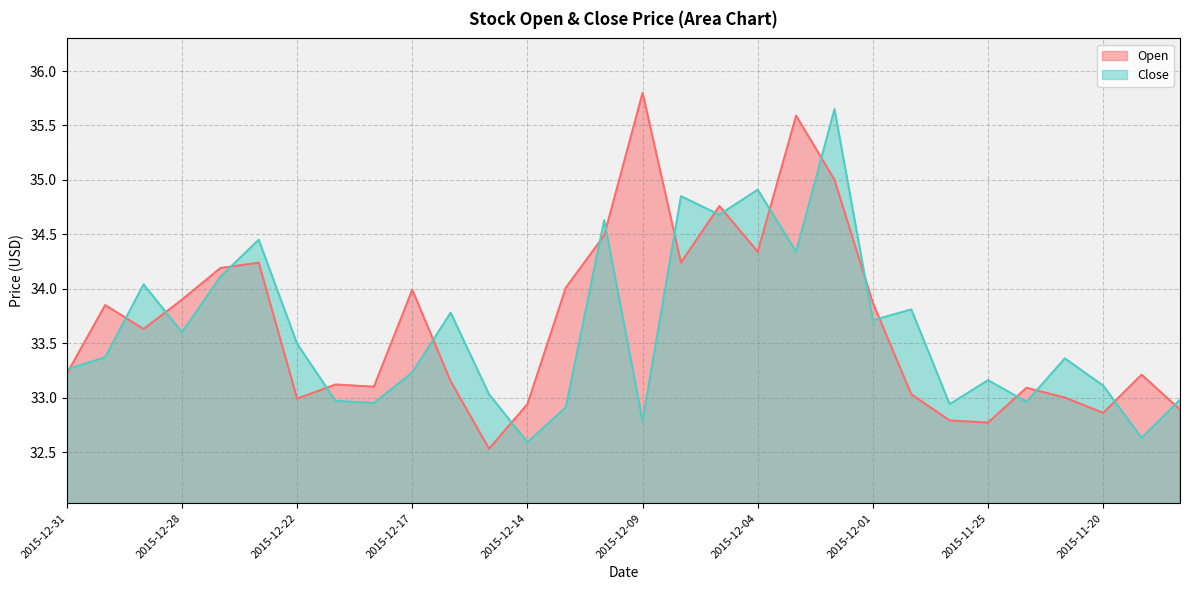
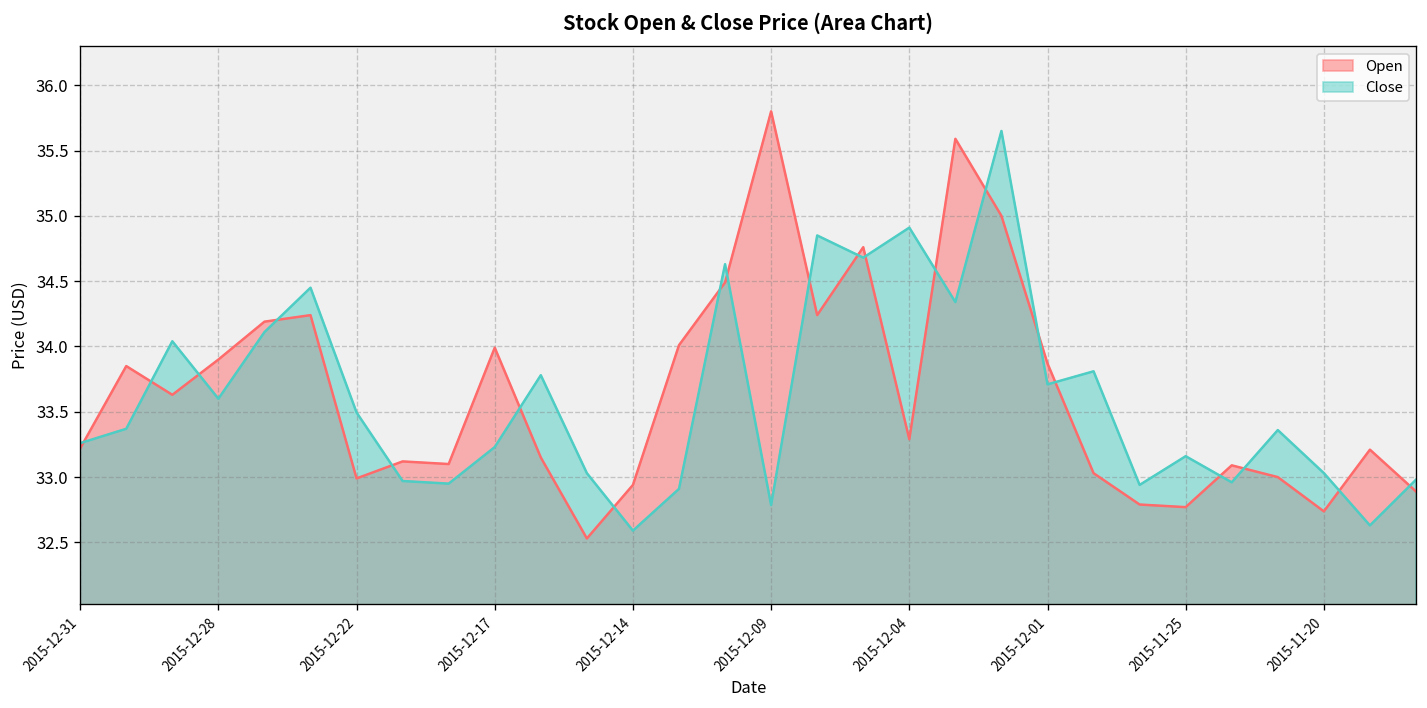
Open, 2015-12-04: 34.34 -> 33.29
Open, 2015-11-20: 32.86 -> 32.74
Close, 2015-11-20: 33.11 -> 33.03
